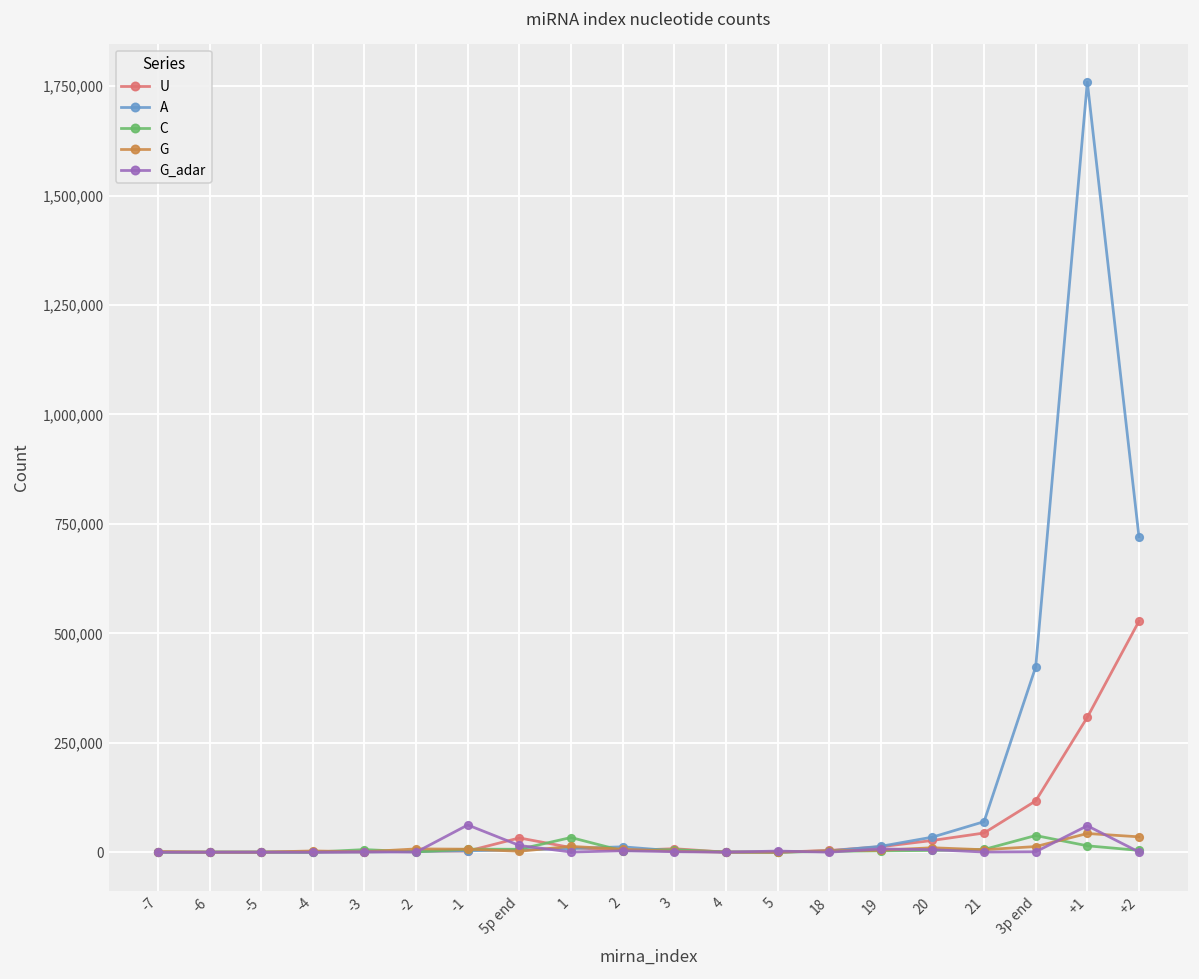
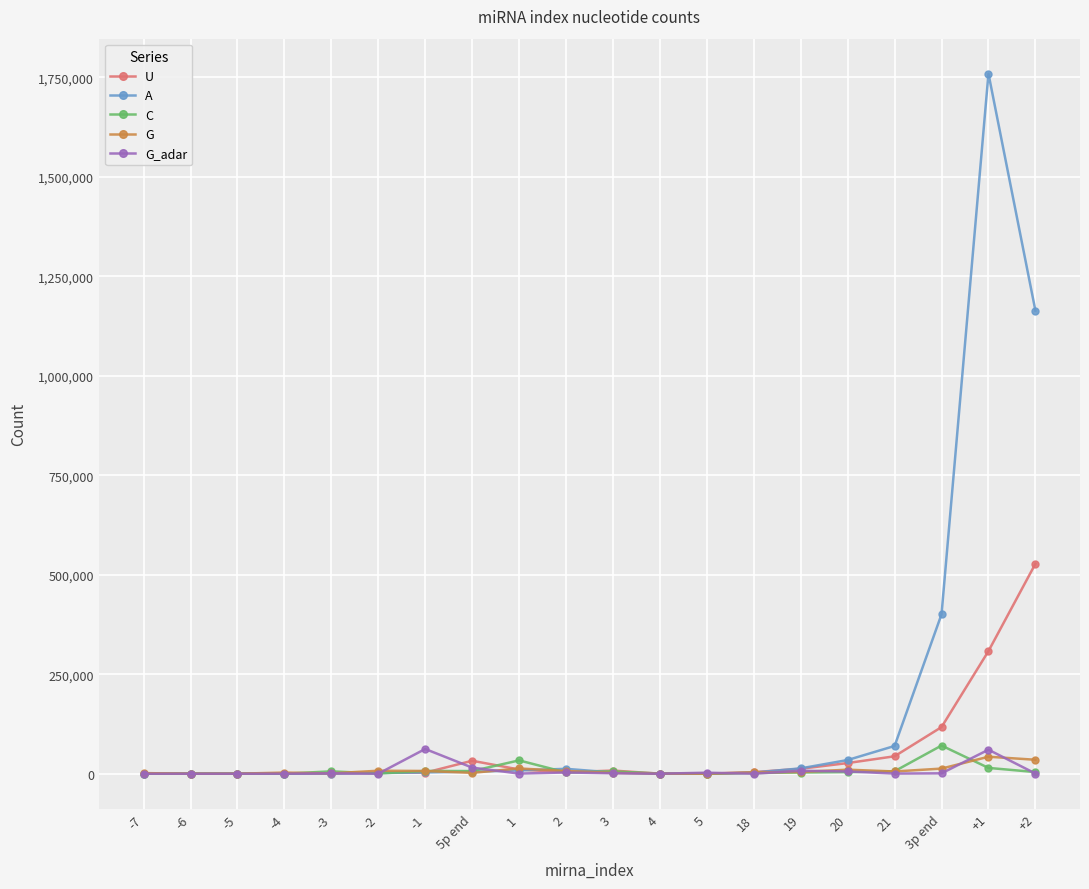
A, 3p end: 420,000 -> 400,000
C, 3p end: 40,000 -> 70,000
A, +2: 720,000 -> 1,160,000
